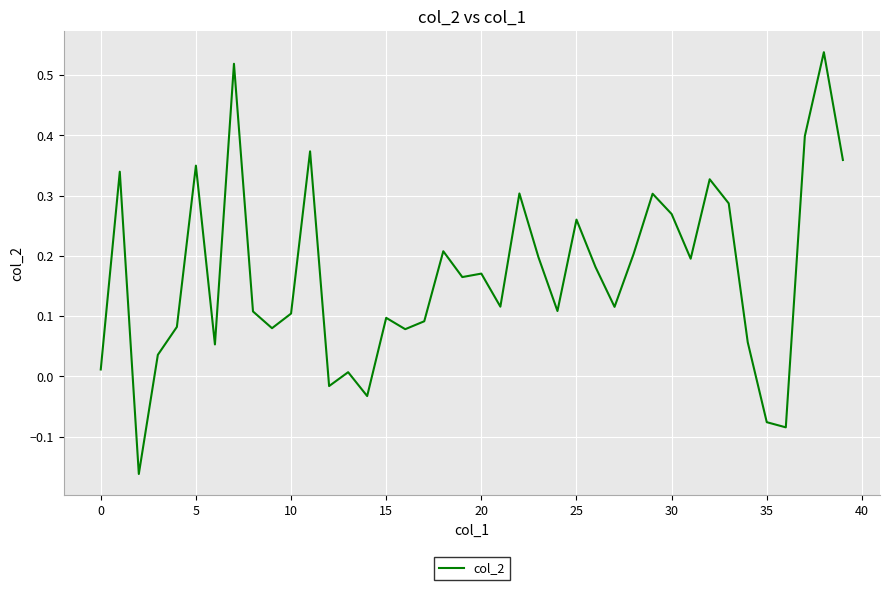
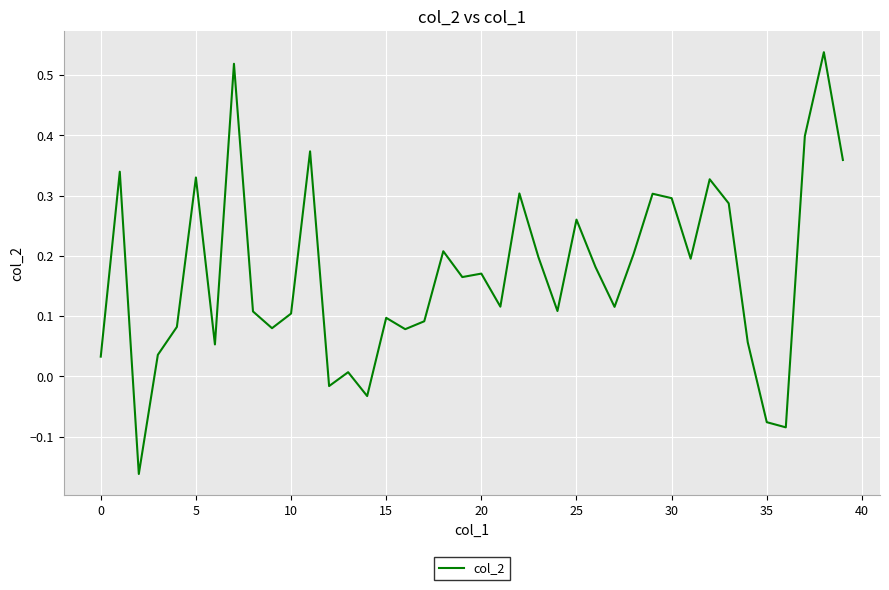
0: 0.01 -> 0.03
5: 0.35 -> 0.33
30: 0.27 -> 0.30
